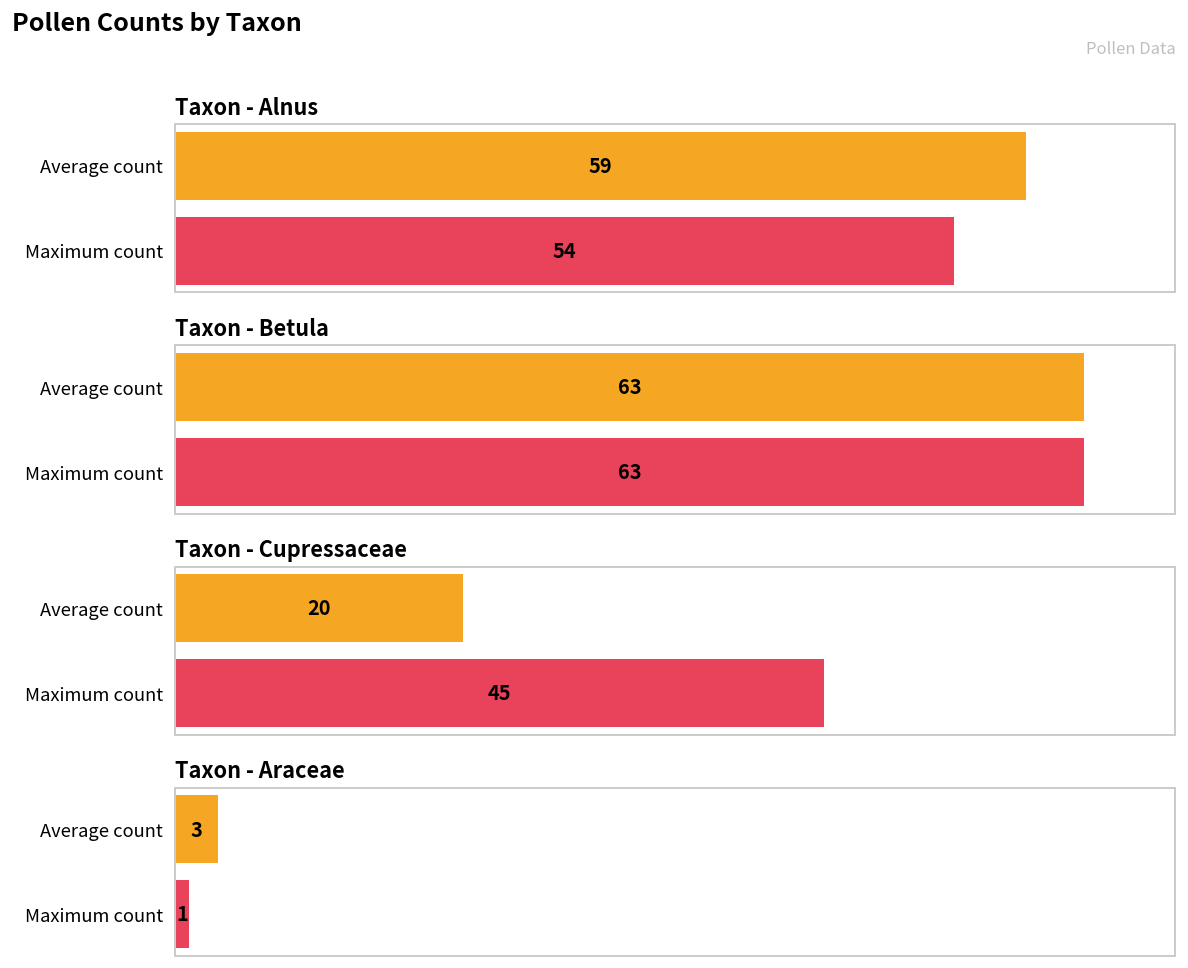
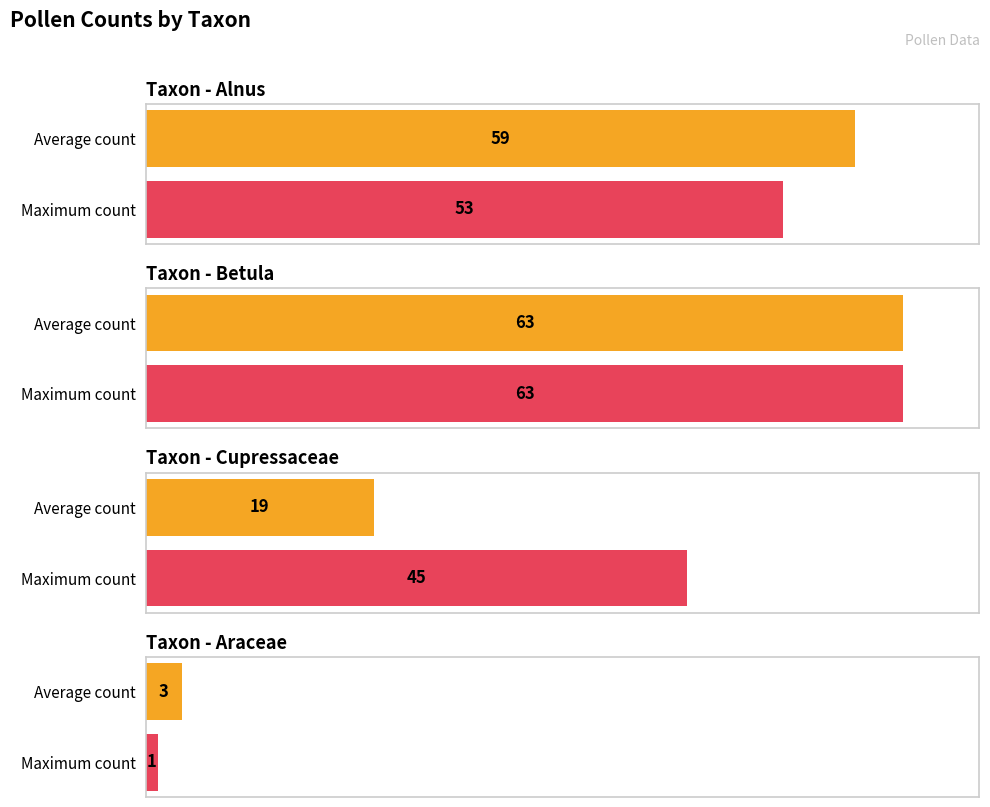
Taxon - Alnus, Maximum count: 54 -> 53
Taxon - Cupressaceae, Average count: 20 -> 19
